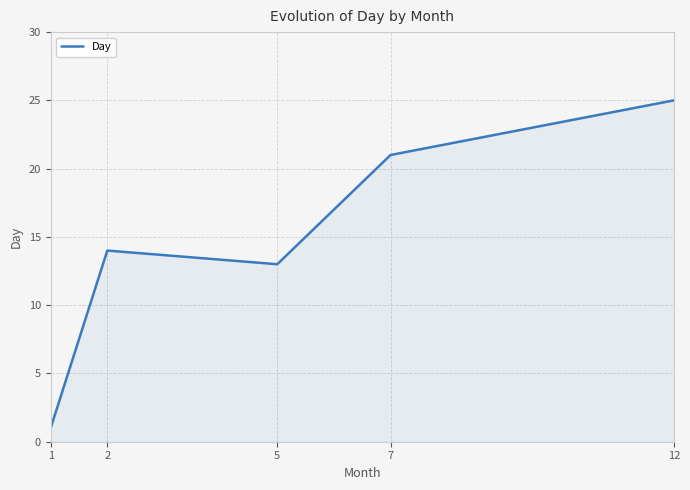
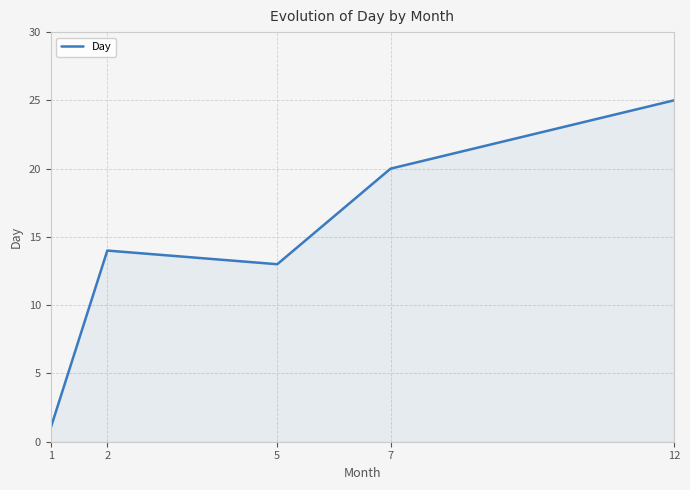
7: 21 -> 20
